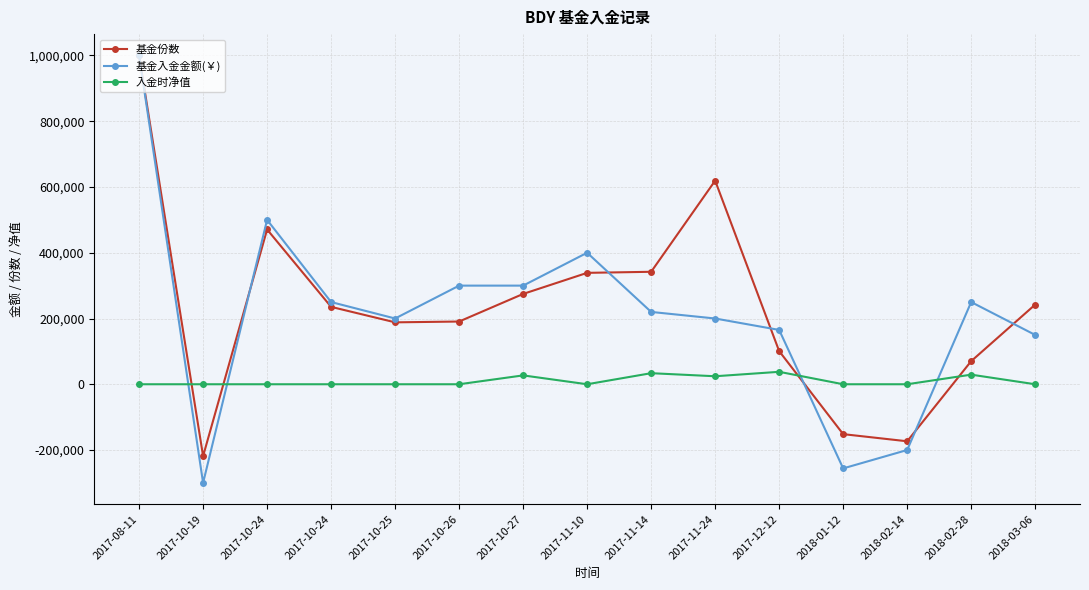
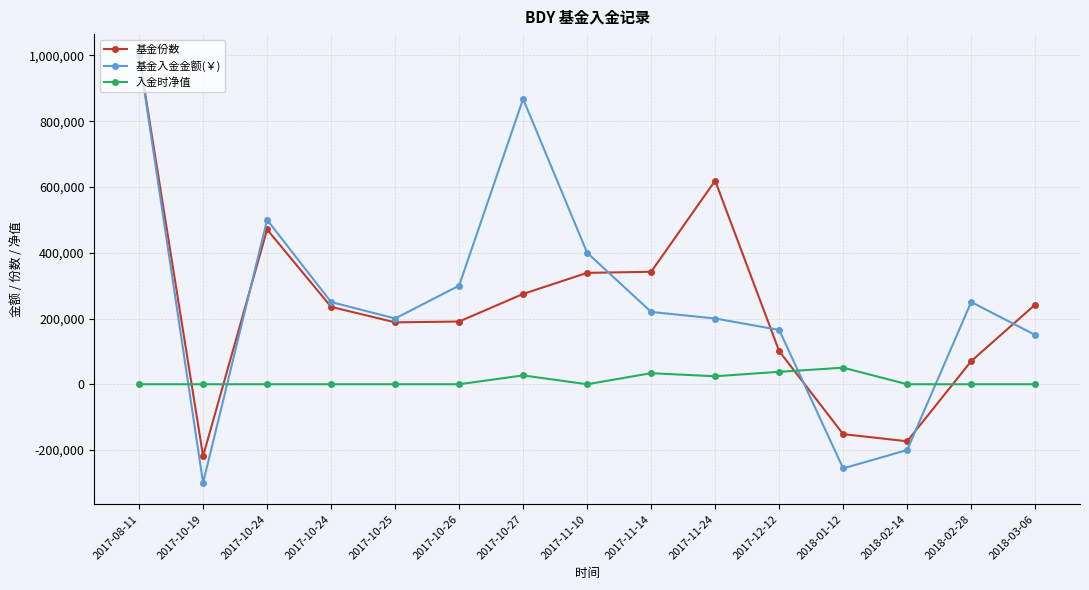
基金入金金额(￥), 2017-10-27: 300,000 -> 870,000
入金时净值, 2018-01-12: 0 -> 50,000
入金时净值, 2018-02-28: 30,000 -> 0
